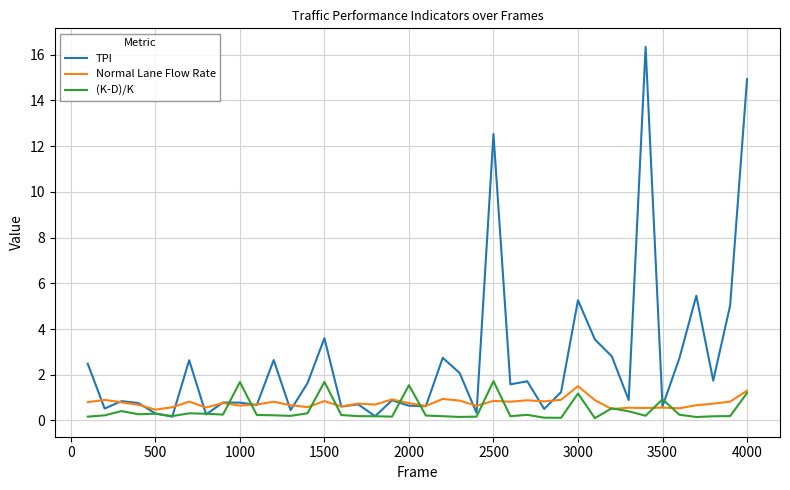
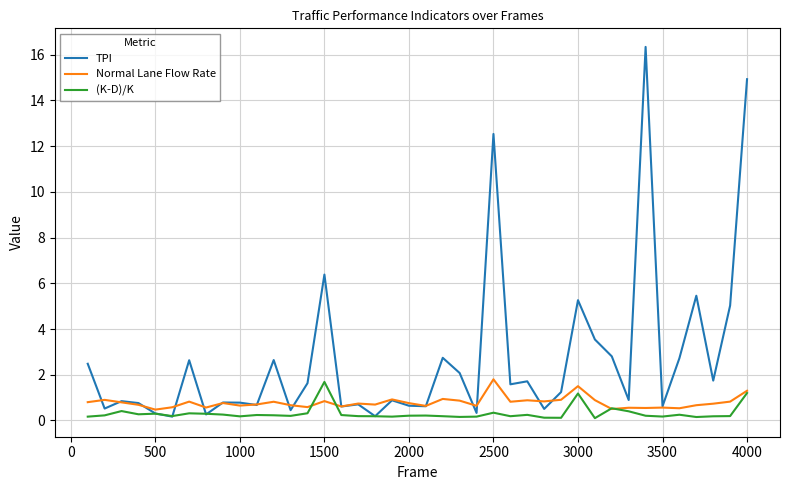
(K-D)/K, 1000: 1.7 -> 0.2
TPI, 1500: 3.6 -> 6.4
(K-D)/K, 2000: 1.5 -> 0.2
Normal Lane Flow Rate, 2500: 0.9 -> 1.8
(K-D)/K, 2500: 1.7 -> 0.3
(K-D)/K, 3500: 0.9 -> 0.2
